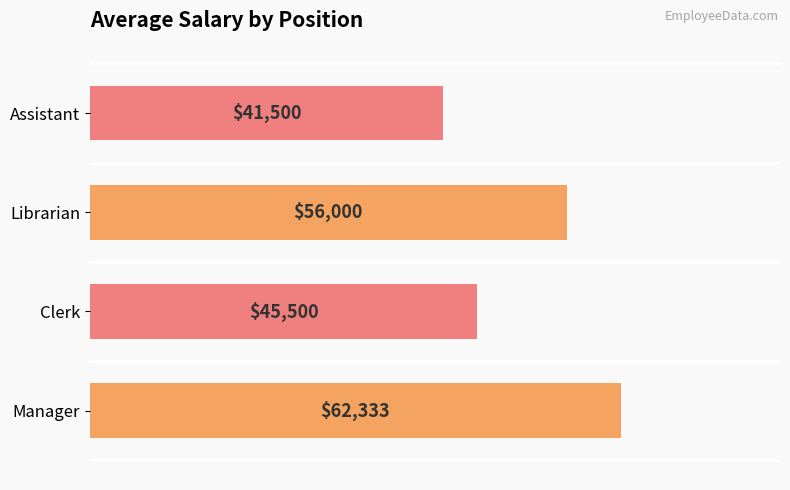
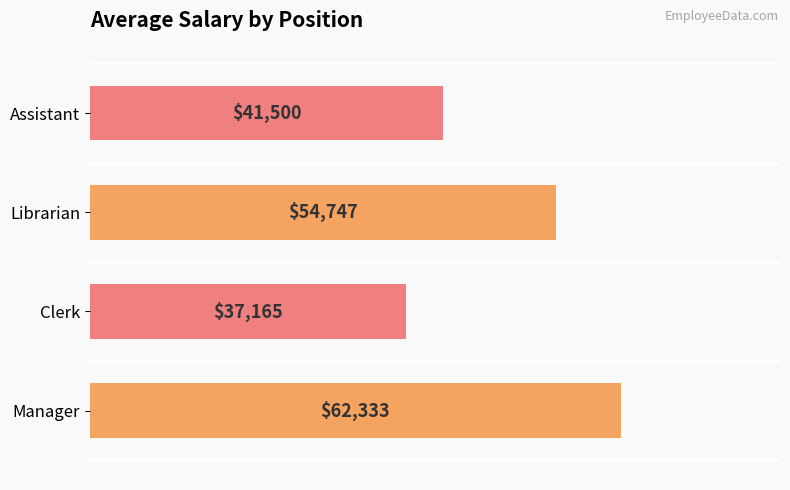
Librarian: $56,000 -> $54,747
Clerk: $45,500 -> $37,165
